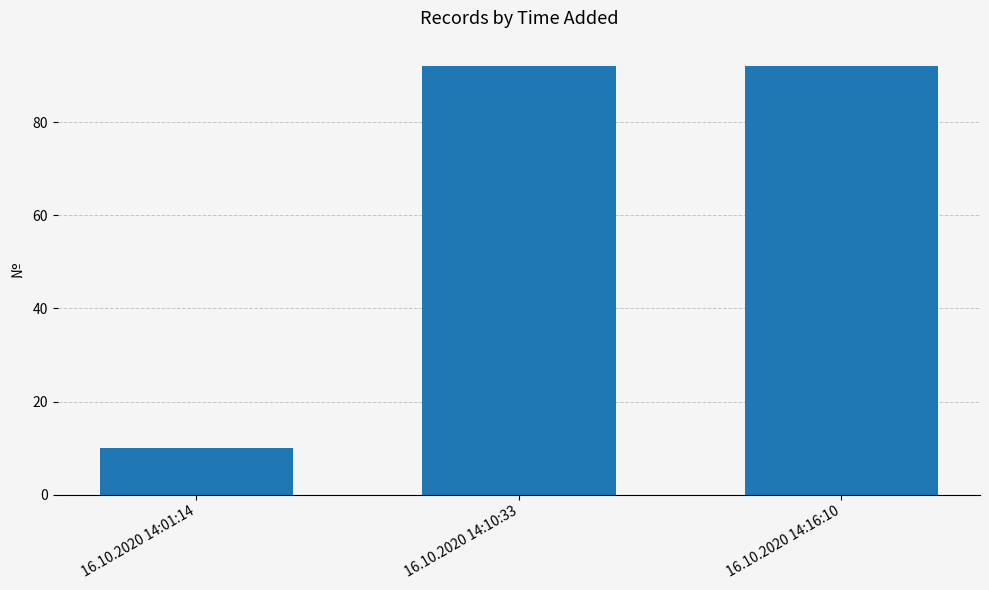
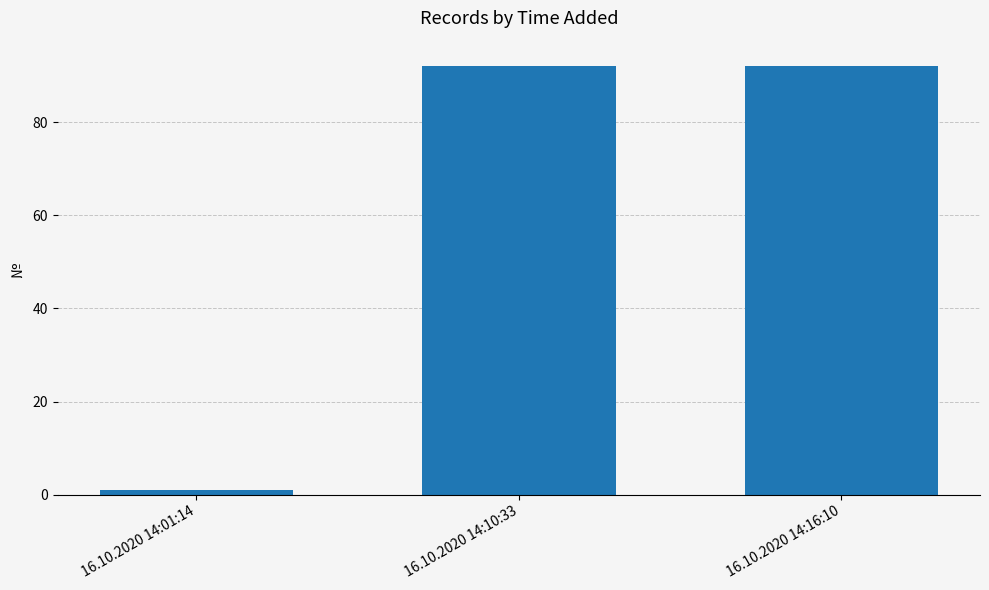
16.10.2020 14:01:14: 10 -> 1
